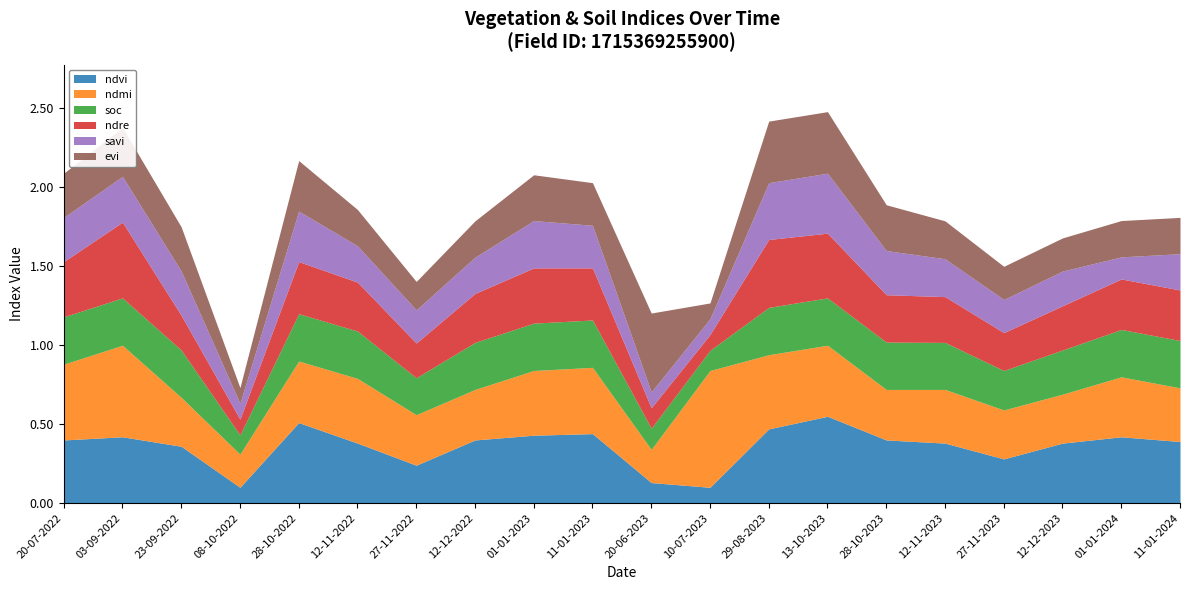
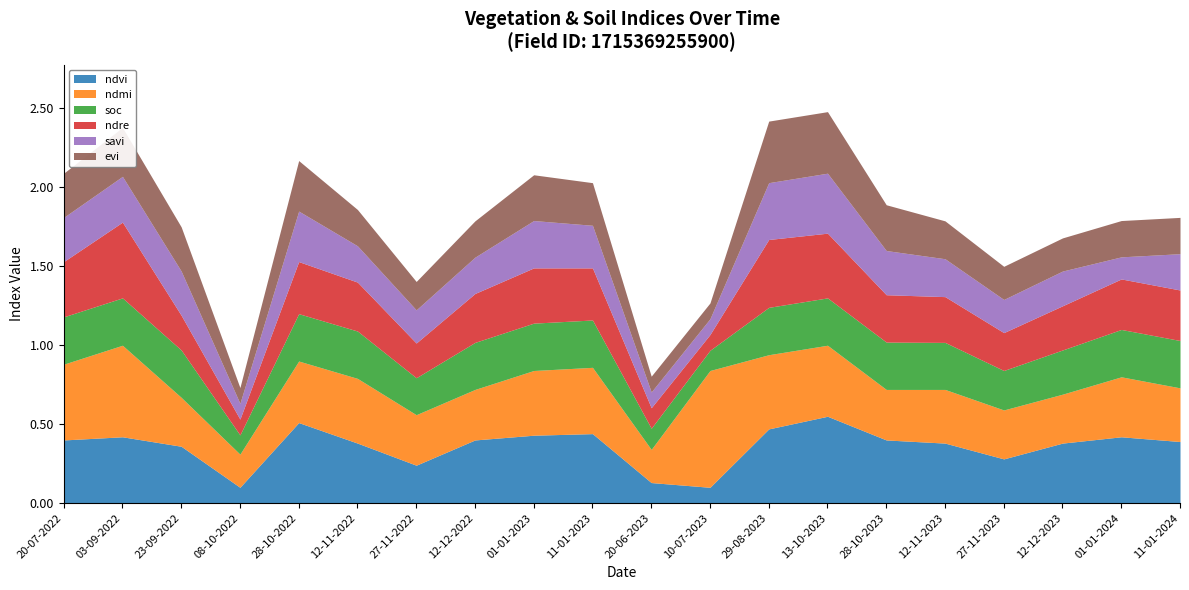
evi, 20-06-2023: 0.5 -> 0.1
